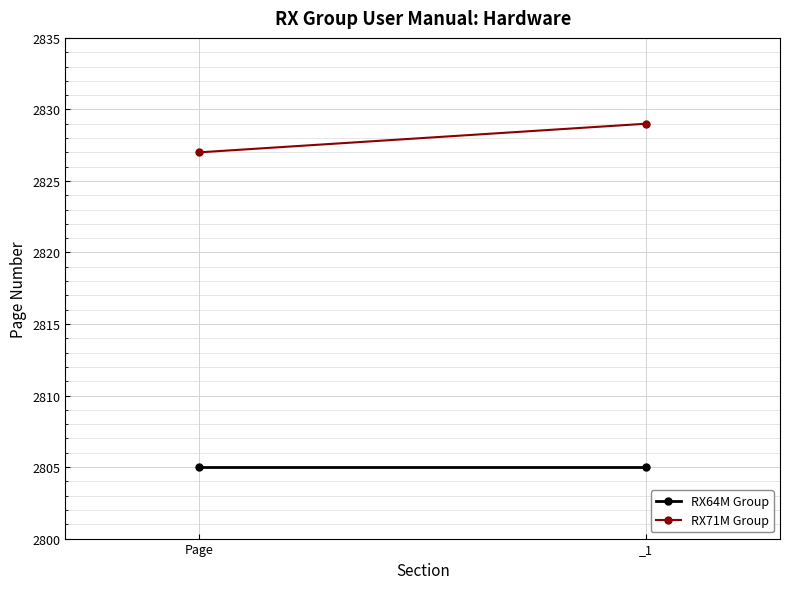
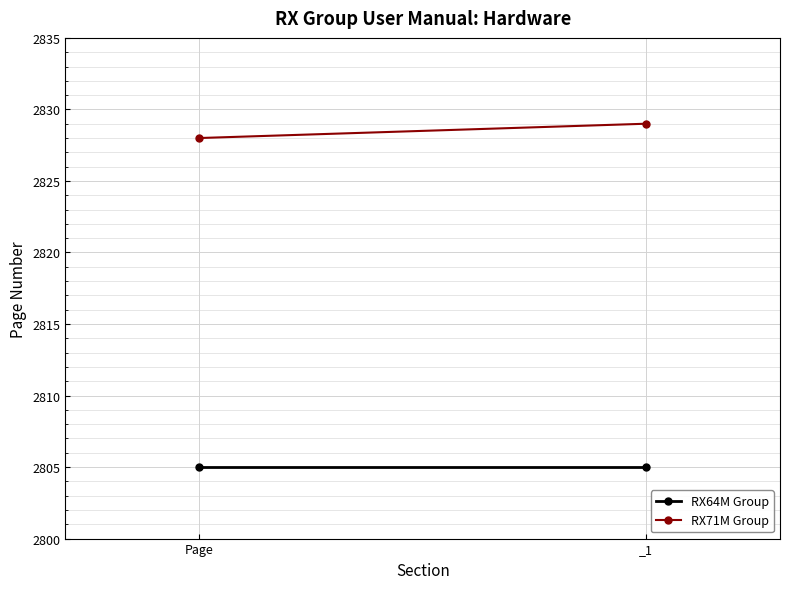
RX71M Group, Page: 2827 -> 2828
